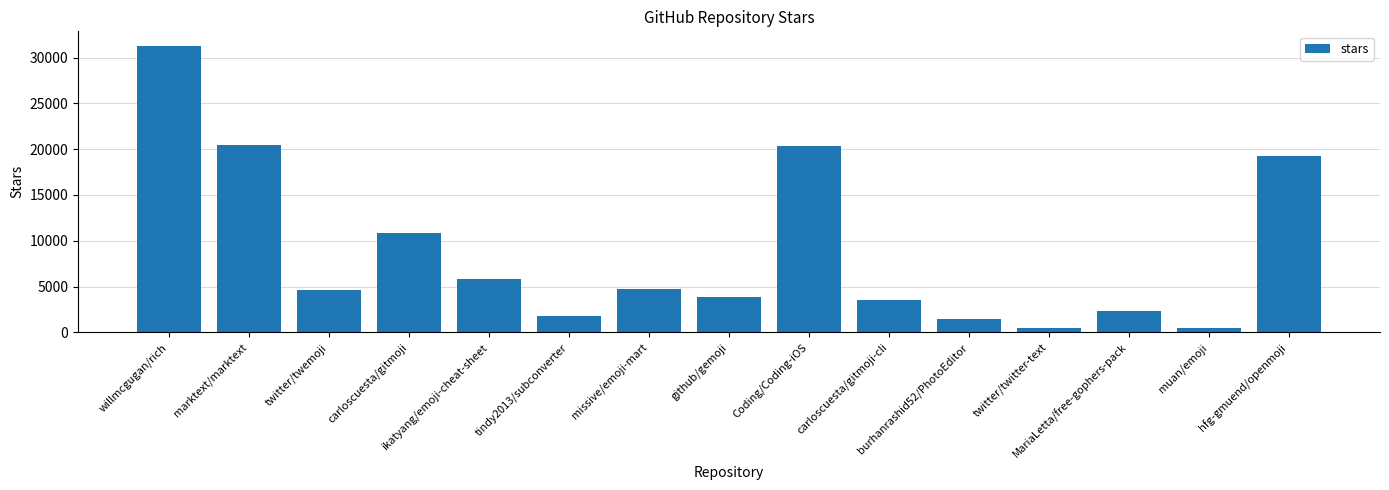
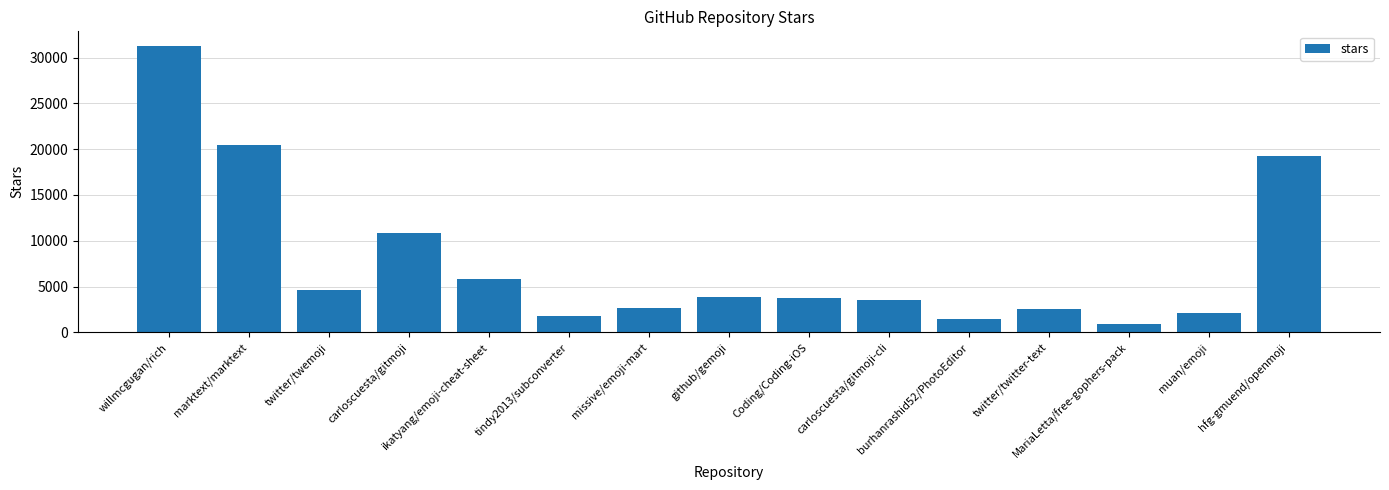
missive/emoji-mart: 5000 -> 3000
Coding/Coding-iOS: 20000 -> 4000
twitter/twitter-text: 0 -> 3000
MariaLetta/free-gophers-pack: 2000 -> 1000
muan/emoji: 1000 -> 2000
